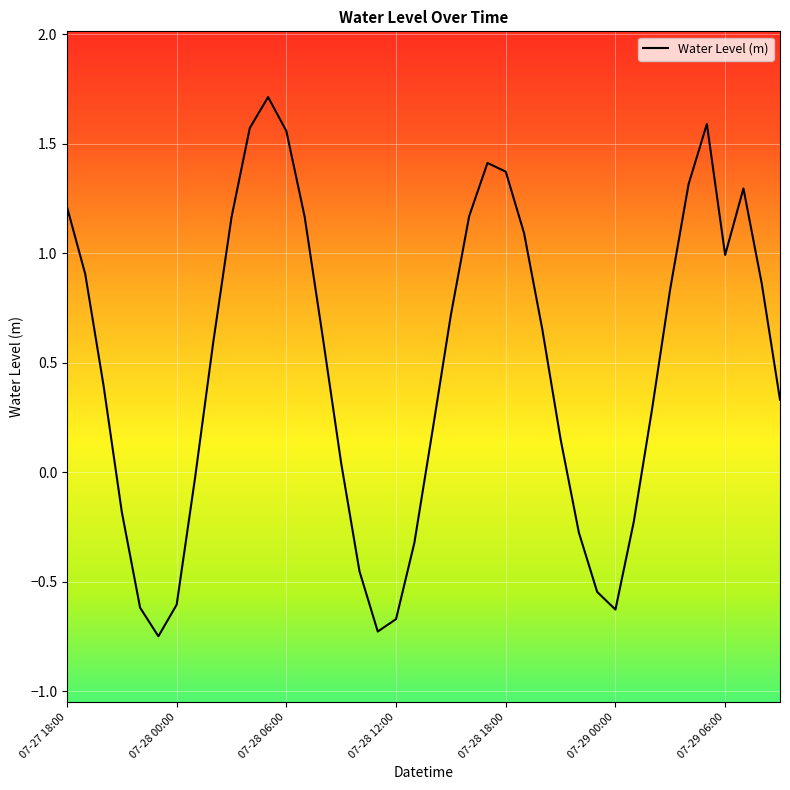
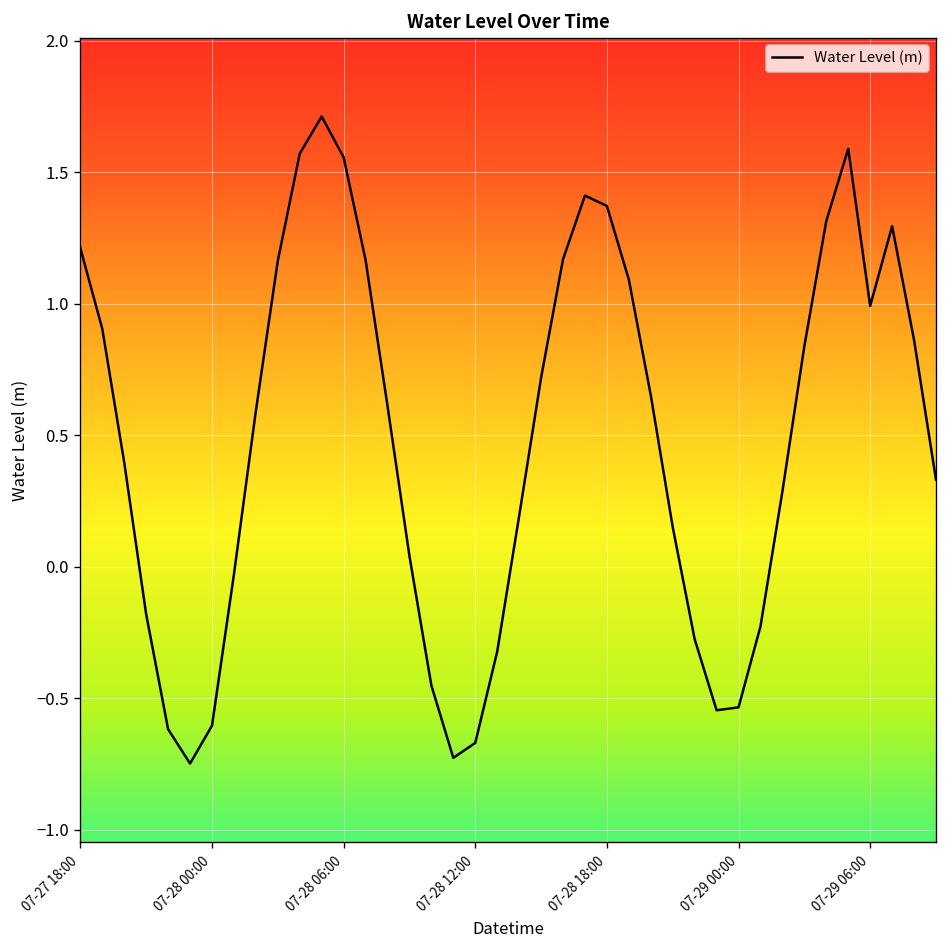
07-29 00:00: -0.63 -> -0.53
